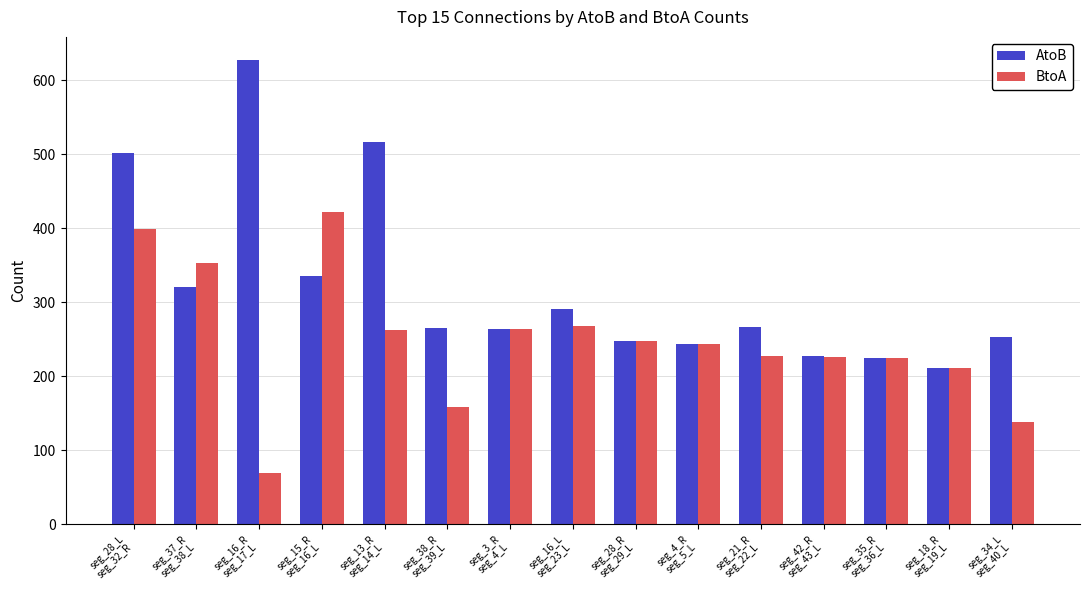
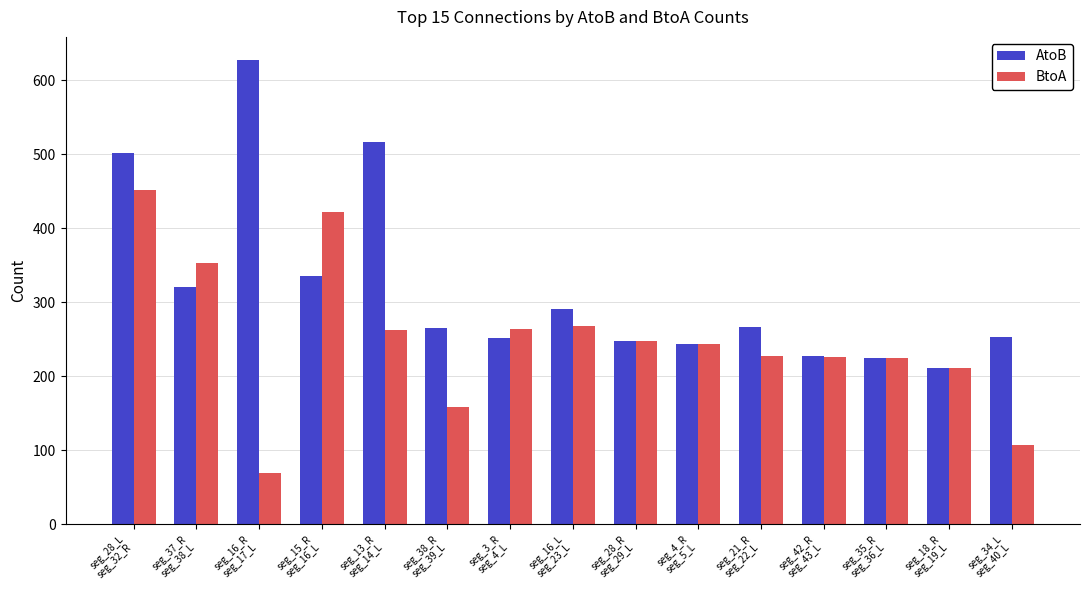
BtoA, seg_28_L seg_32_R: 400 -> 450
AtoB, seg_3_R seg_4_L: 260 -> 250
BtoA, seg_34_L seg_40_L: 140 -> 110
